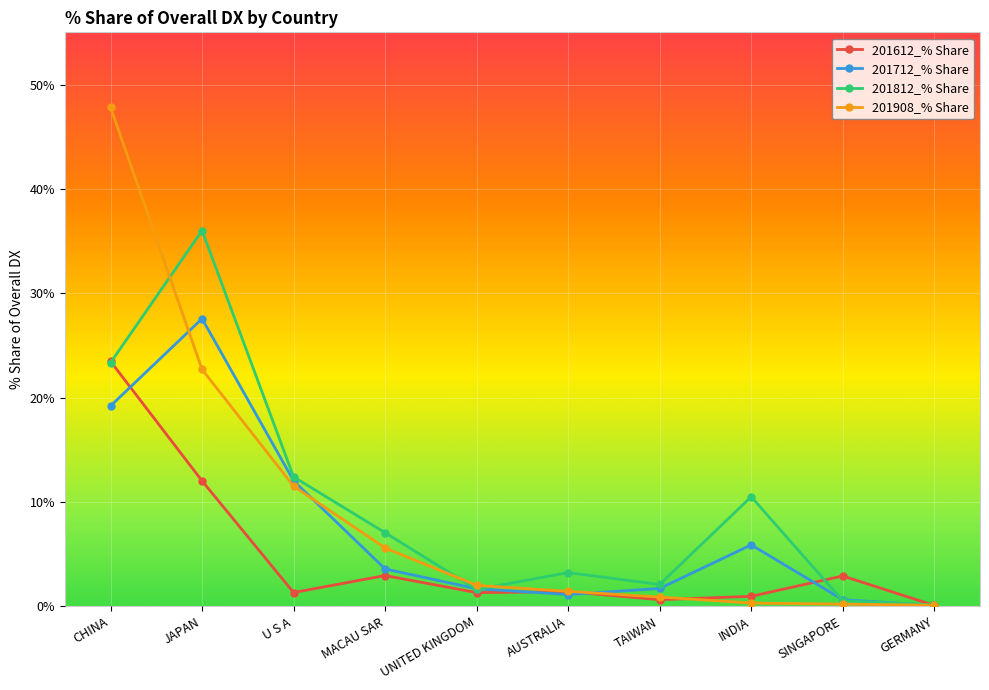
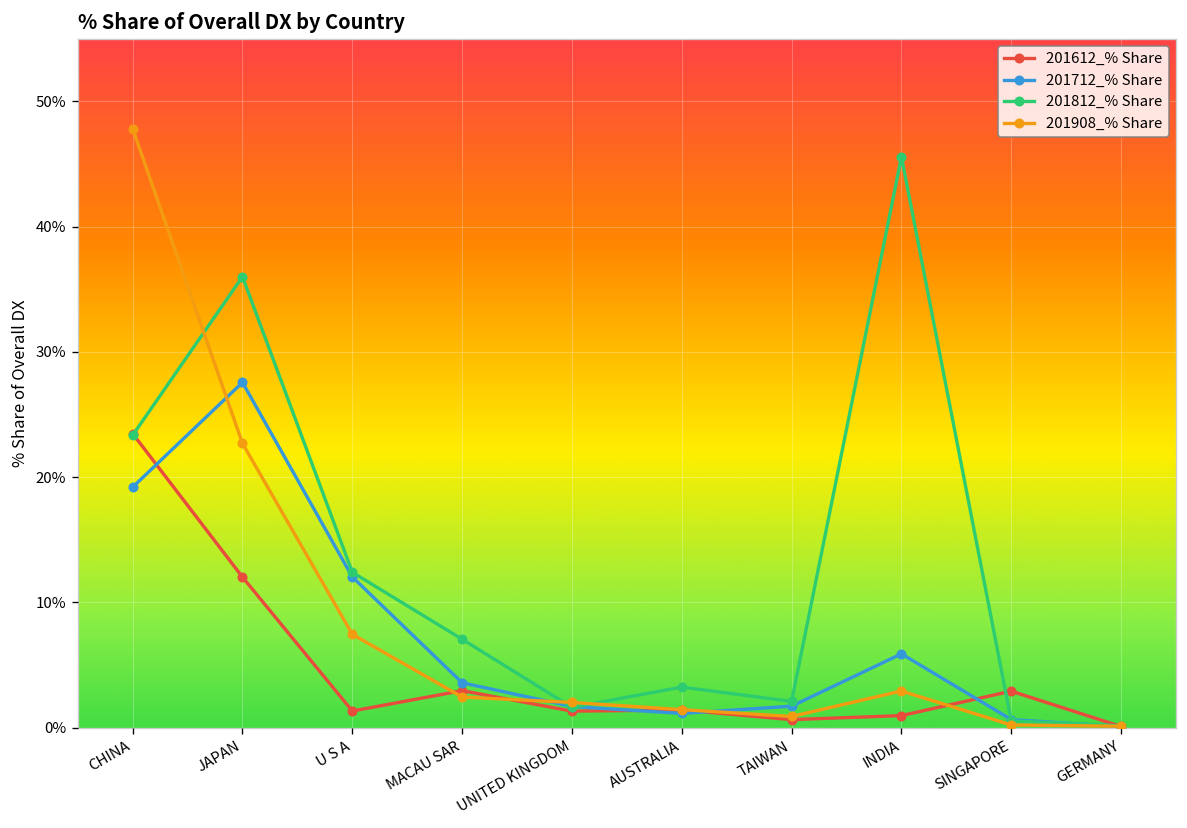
201908_% Share, U S A: 11.5% -> 7.5%
201908_% Share, MACAU SAR: 5.6% -> 2.4%
201812_% Share, INDIA: 10.5% -> 45.6%
201908_% Share, INDIA: 0.3% -> 2.9%
